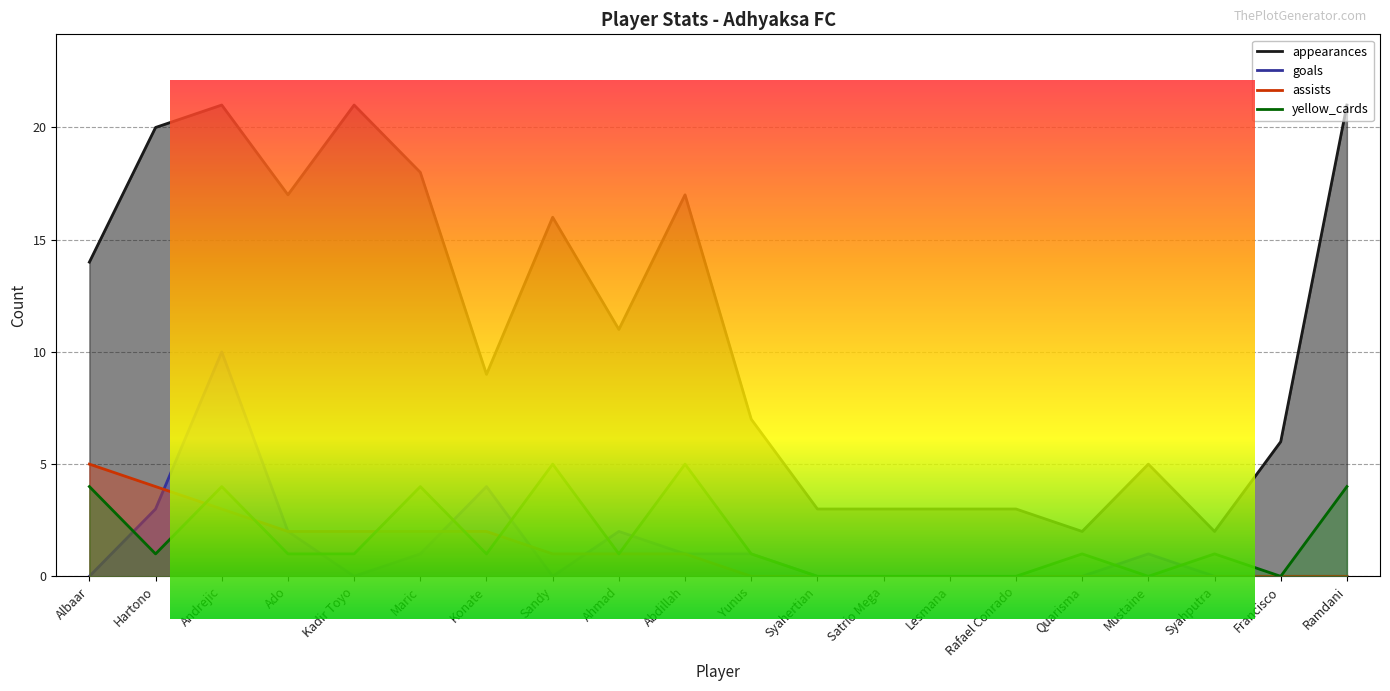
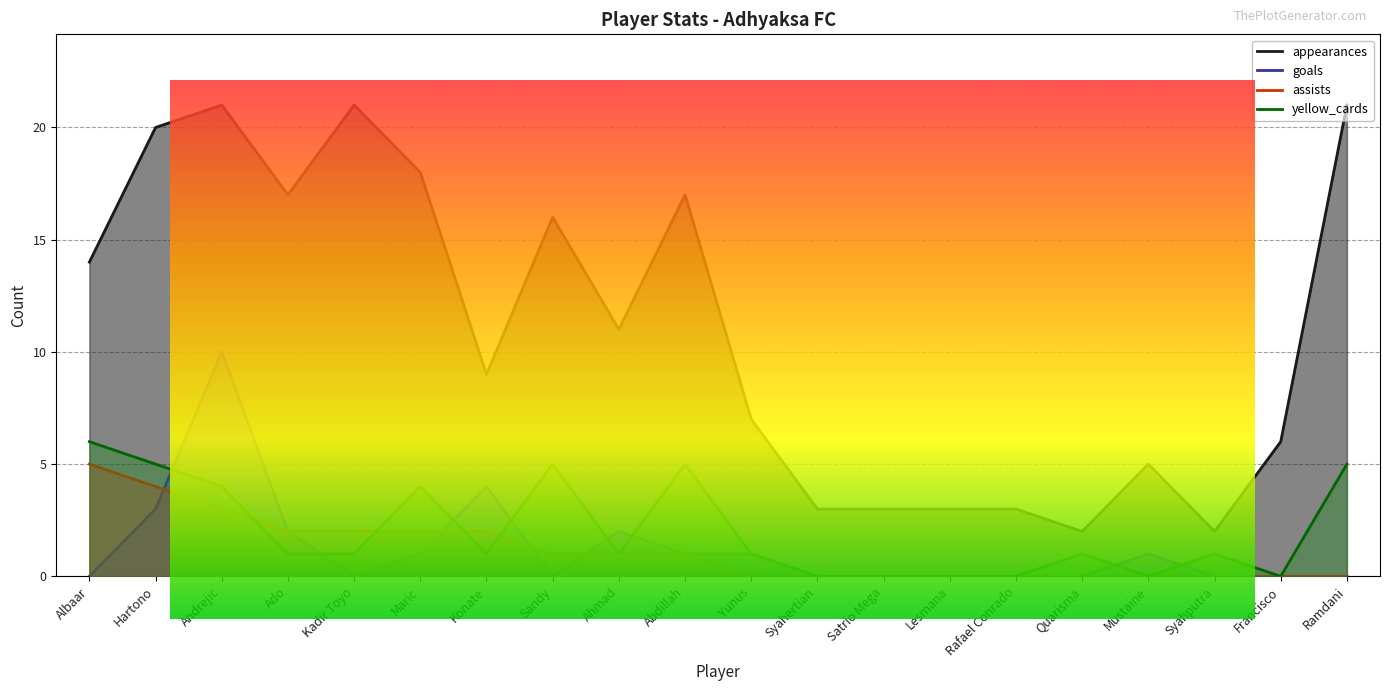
Player Stats - Adhyaksa FC, yellow_cards, Albaar: 4 -> 6
Player Stats - Adhyaksa FC, yellow_cards, Hartono: 1 -> 5
Player Stats - Adhyaksa FC, yellow_cards, Ramdani: 4 -> 5
